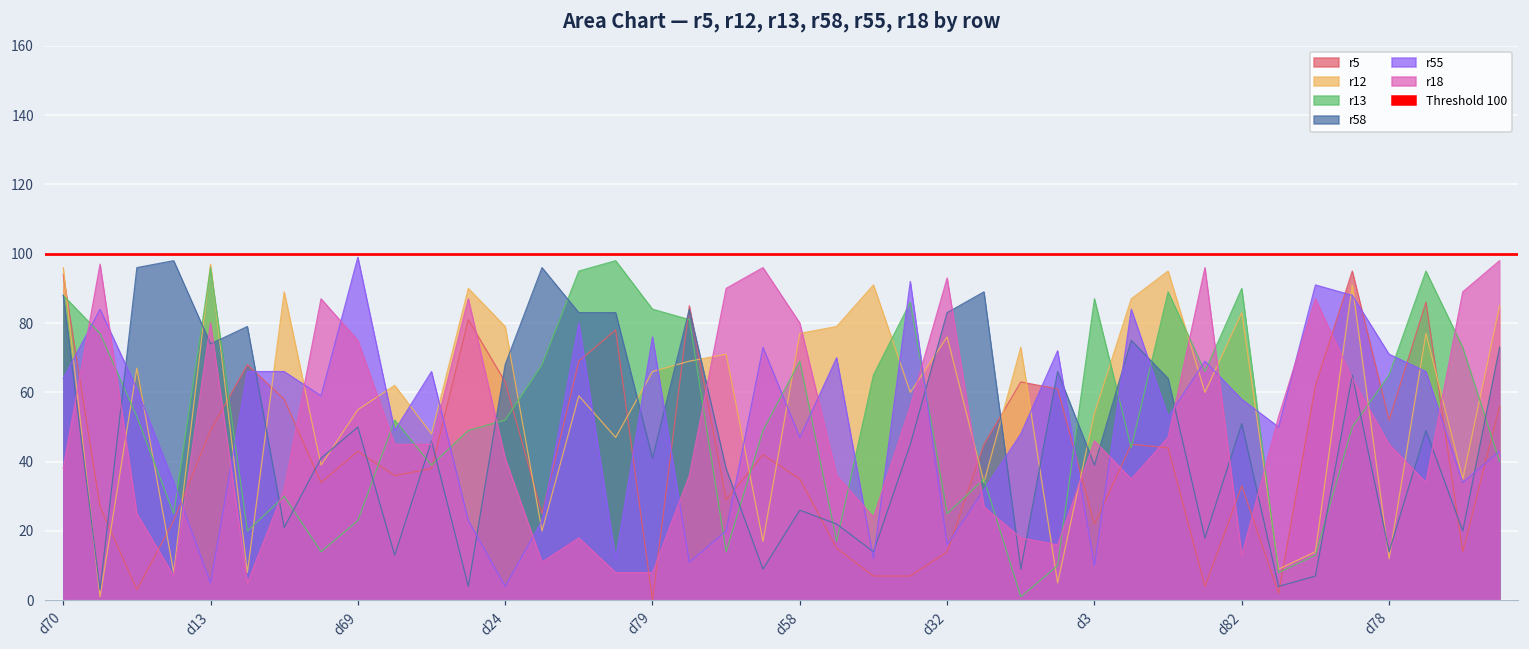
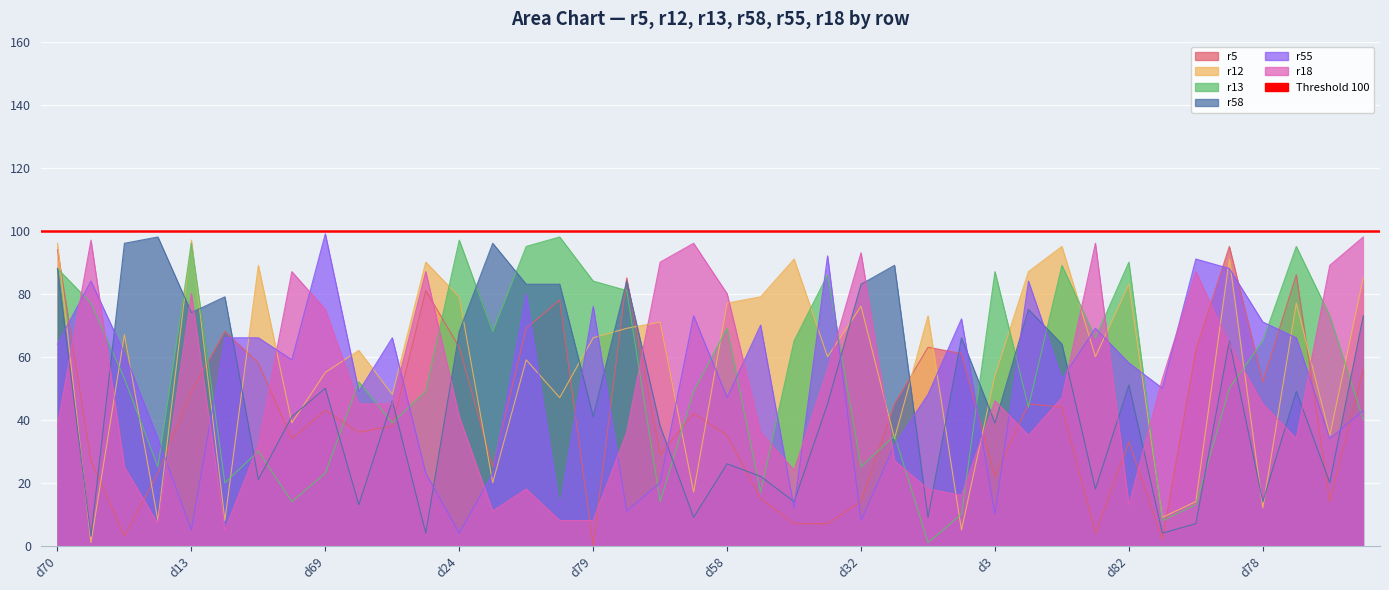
r13, d24: 52 -> 97
r55, d32: 16 -> 8
